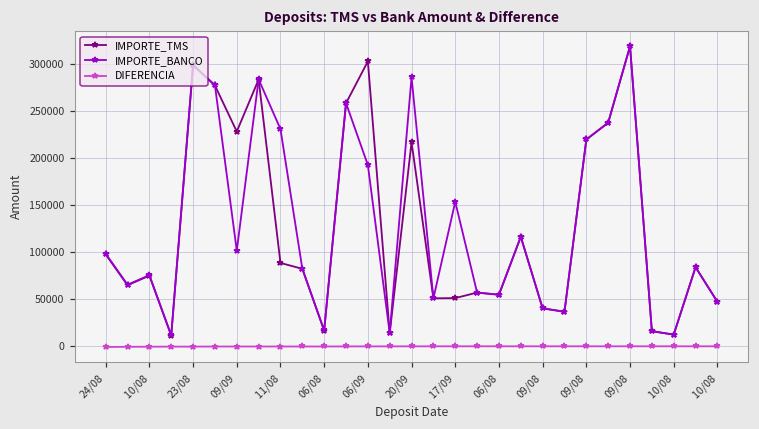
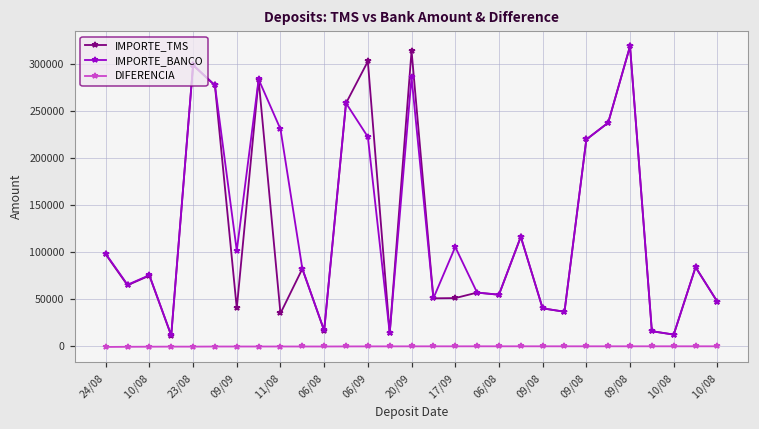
IMPORTE_TMS, 09/09: 230000 -> 40000
IMPORTE_TMS, 11/08: 90000 -> 40000
IMPORTE_BANCO, 06/09: 190000 -> 220000
IMPORTE_TMS, 20/09: 220000 -> 310000
IMPORTE_BANCO, 17/09: 150000 -> 110000
